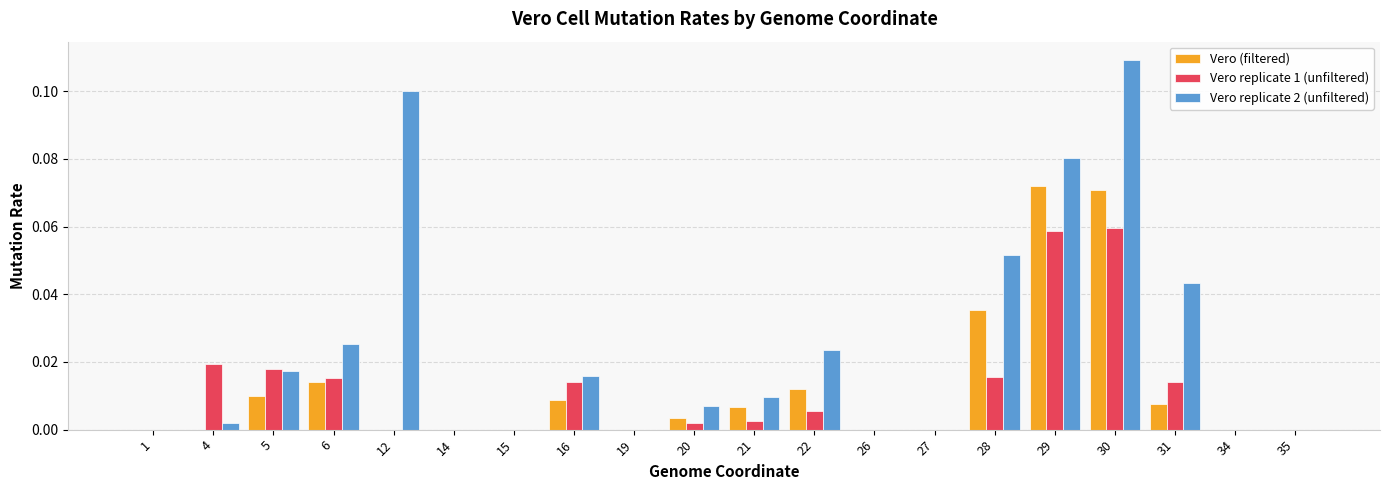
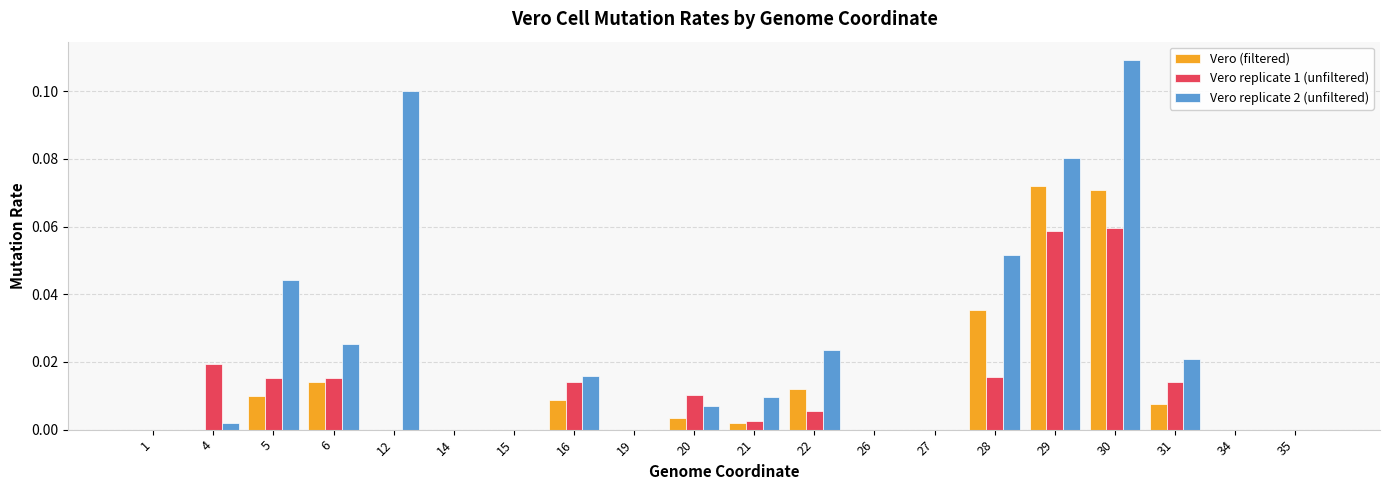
Vero replicate 1 (unfiltered), 5: 0.018 -> 0.015
Vero replicate 2 (unfiltered), 5: 0.017 -> 0.044
Vero replicate 1 (unfiltered), 20: 0.002 -> 0.010
Vero (filtered), 21: 0.007 -> 0.002
Vero replicate 2 (unfiltered), 31: 0.043 -> 0.021
